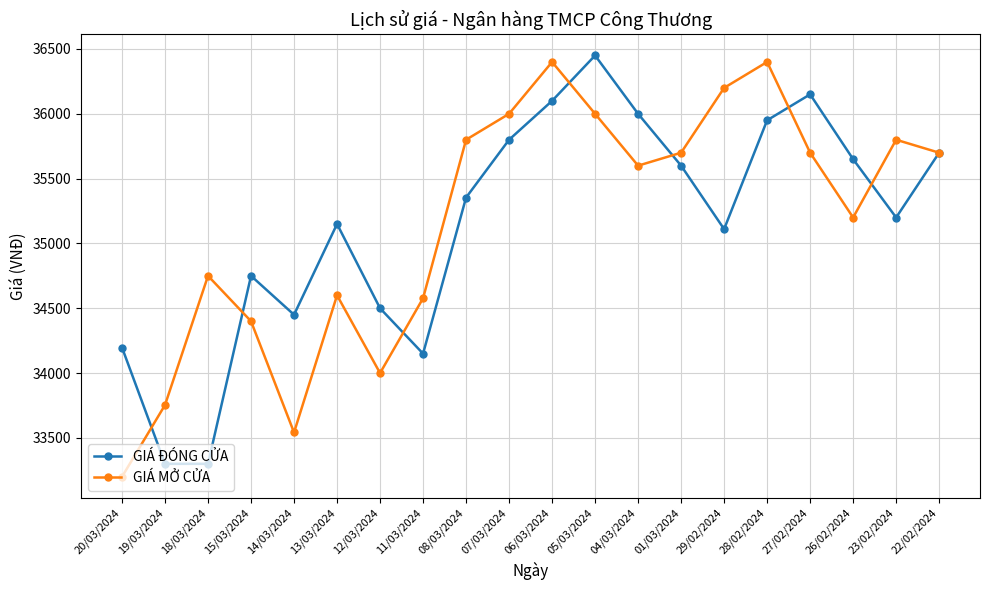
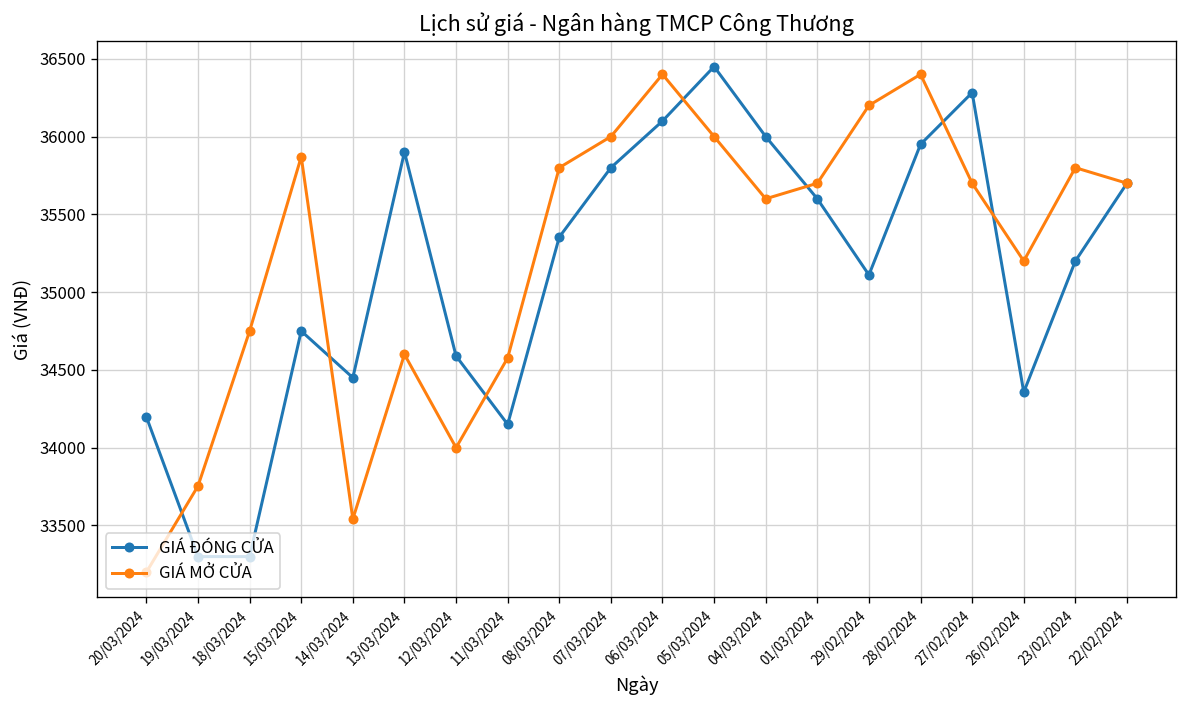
GIÁ MỞ CỬA, 15/03/2024: 34400 -> 35870
GIÁ ĐÓNG CỬA, 13/03/2024: 35150 -> 35900
GIÁ ĐÓNG CỬA, 12/03/2024: 34500 -> 34590
GIÁ ĐÓNG CỬA, 27/02/2024: 36150 -> 36280
GIÁ ĐÓNG CỬA, 26/02/2024: 35650 -> 34360
